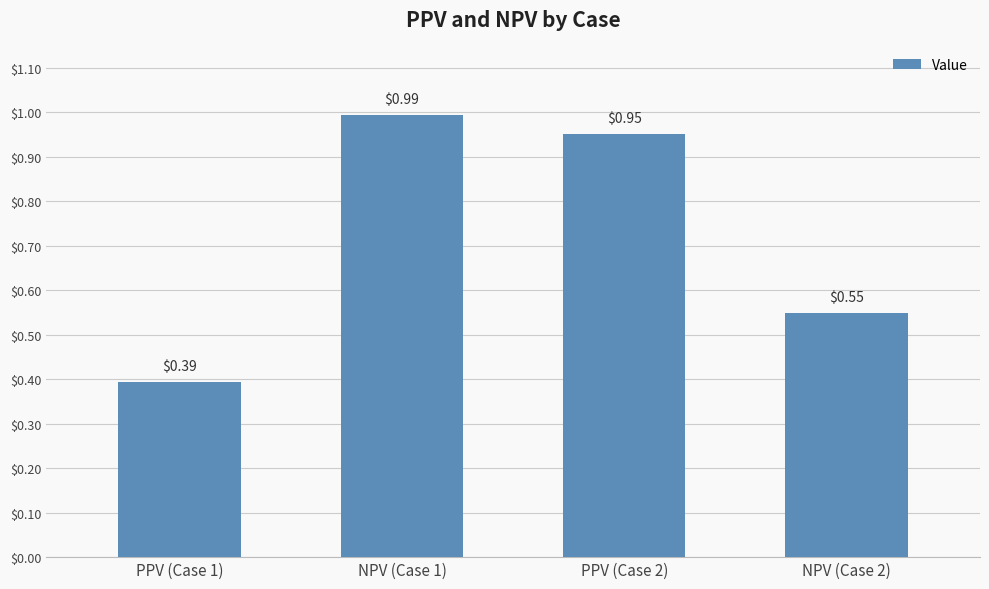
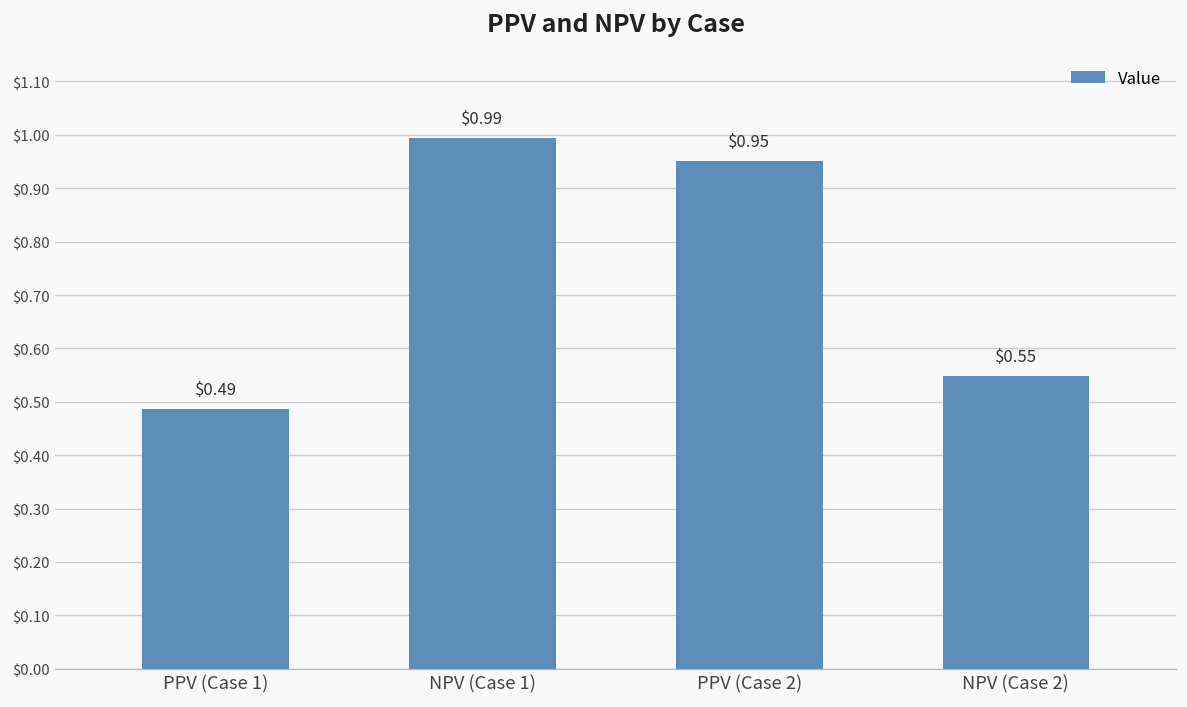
PPV (Case 1): $0.39 -> $0.49
